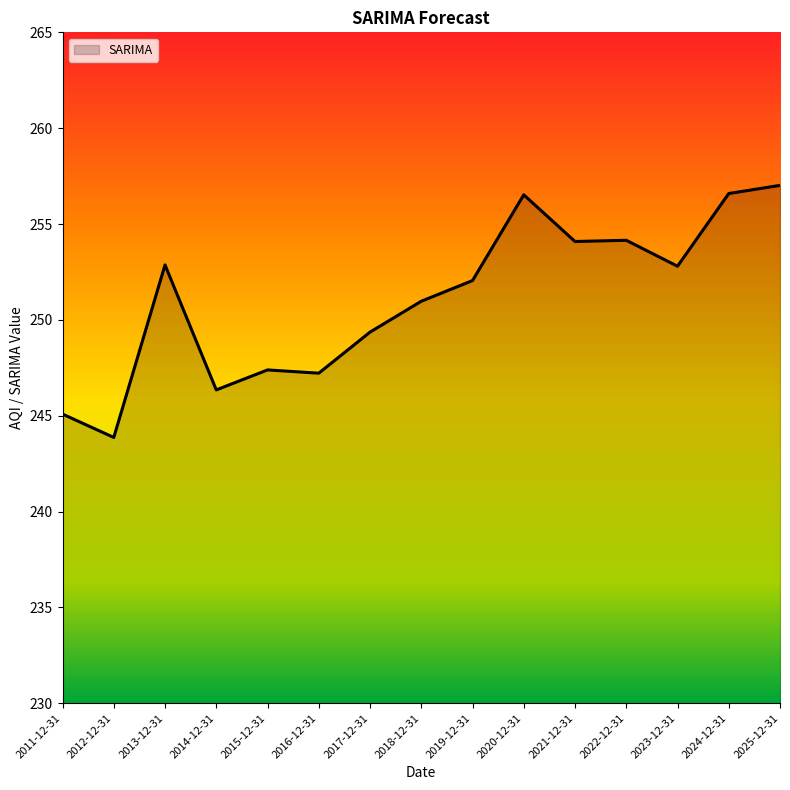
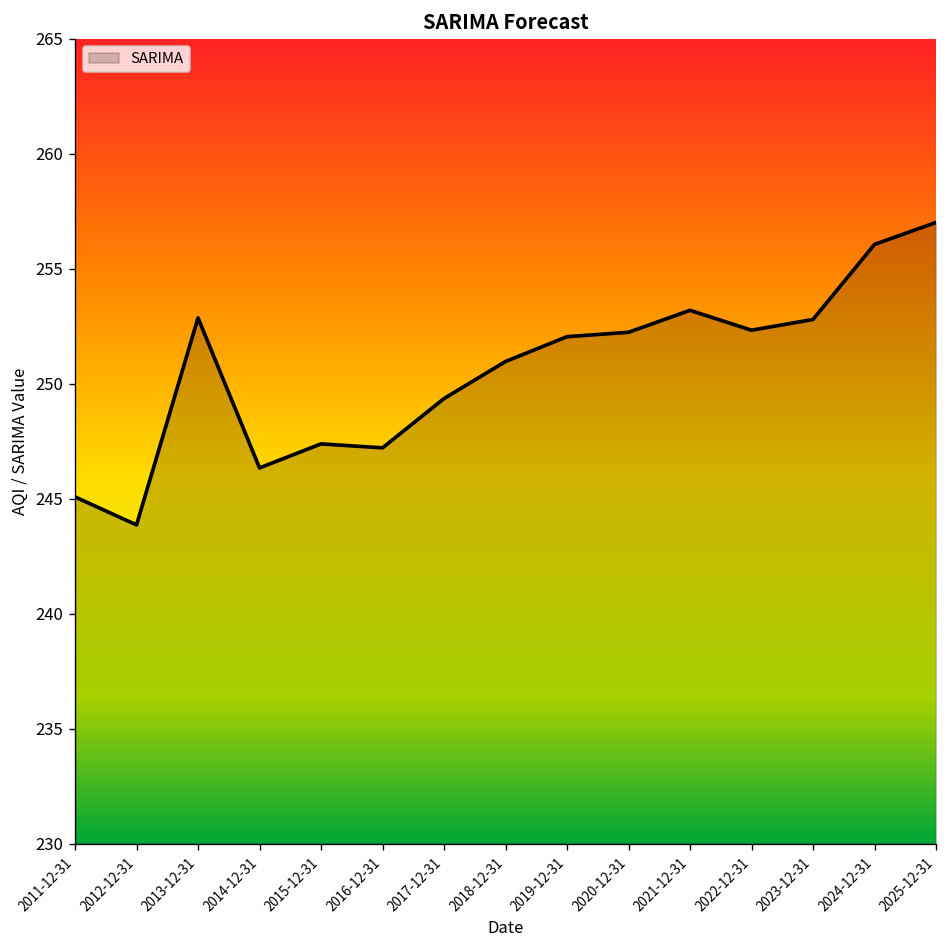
2020-12-31: 256.5 -> 252.2
2021-12-31: 254.1 -> 253.2
2022-12-31: 254.2 -> 252.3
2024-12-31: 256.6 -> 256.1
